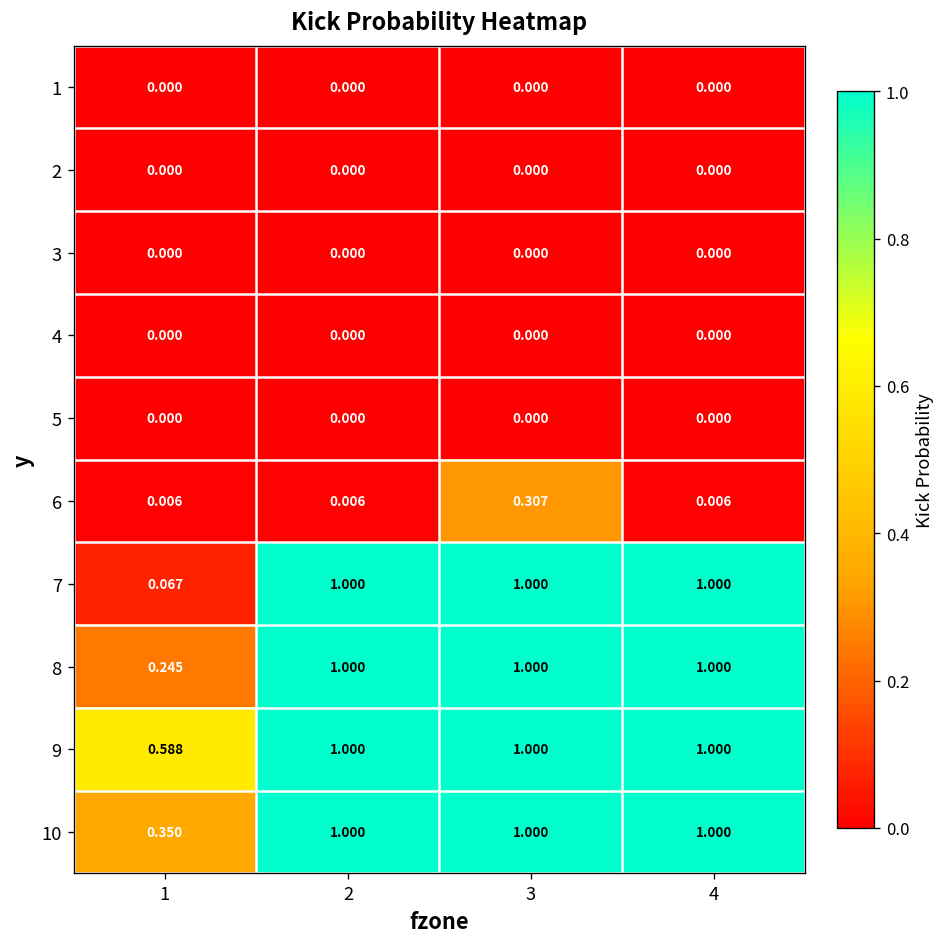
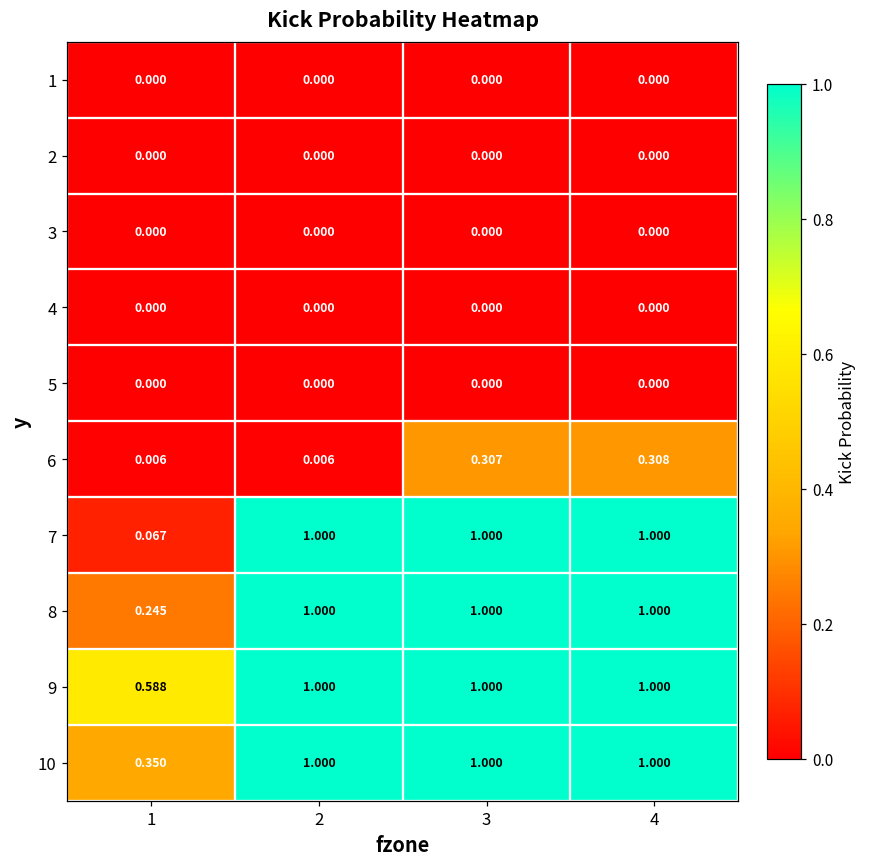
6, 4: 0.006 -> 0.308
